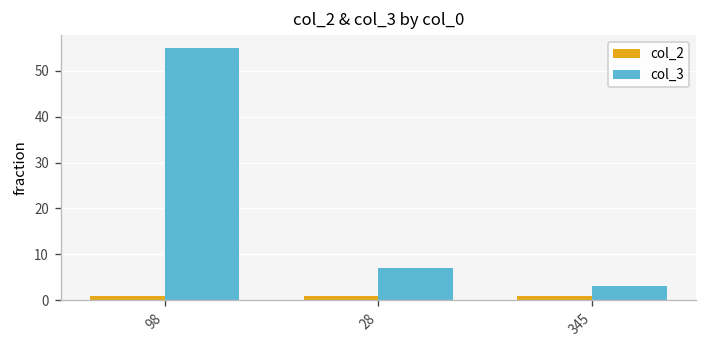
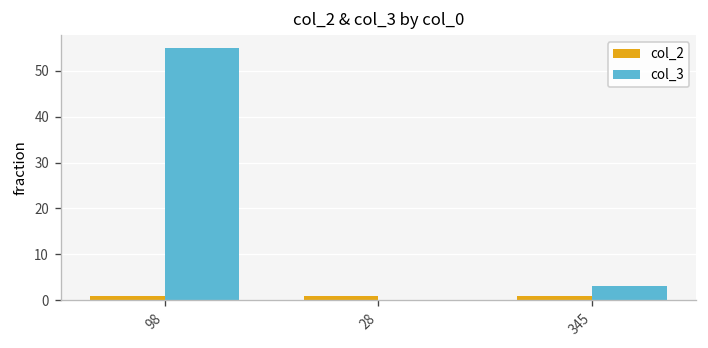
col_3, 28: 7 -> 0
